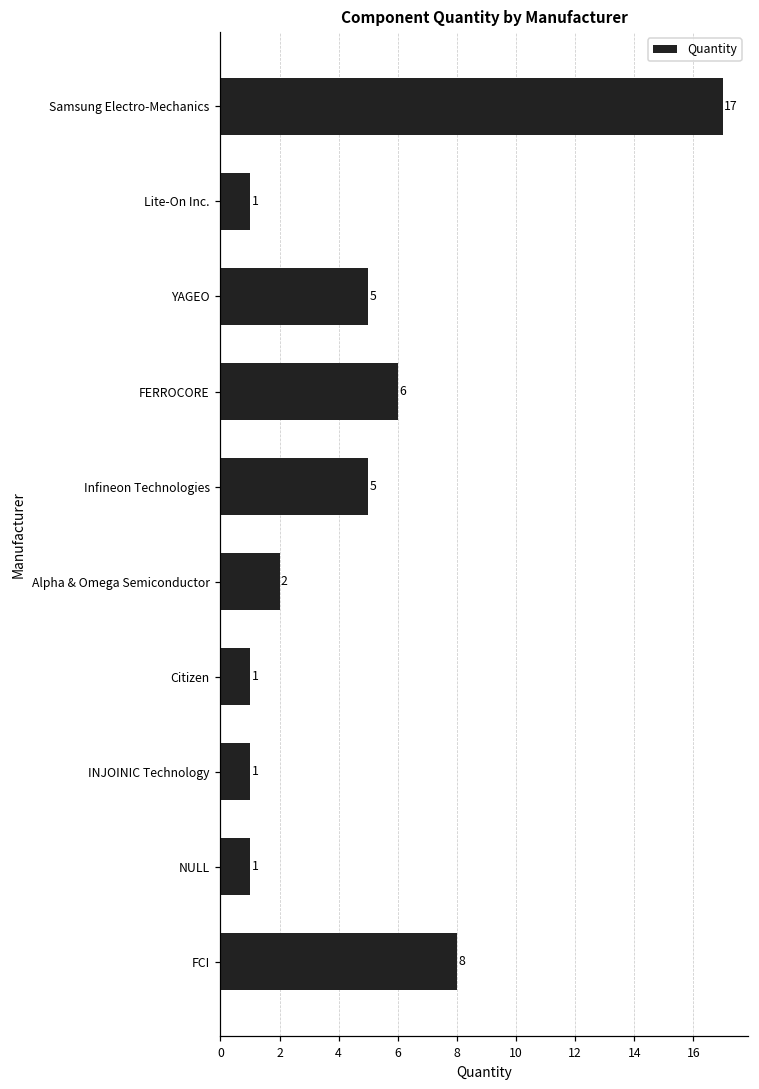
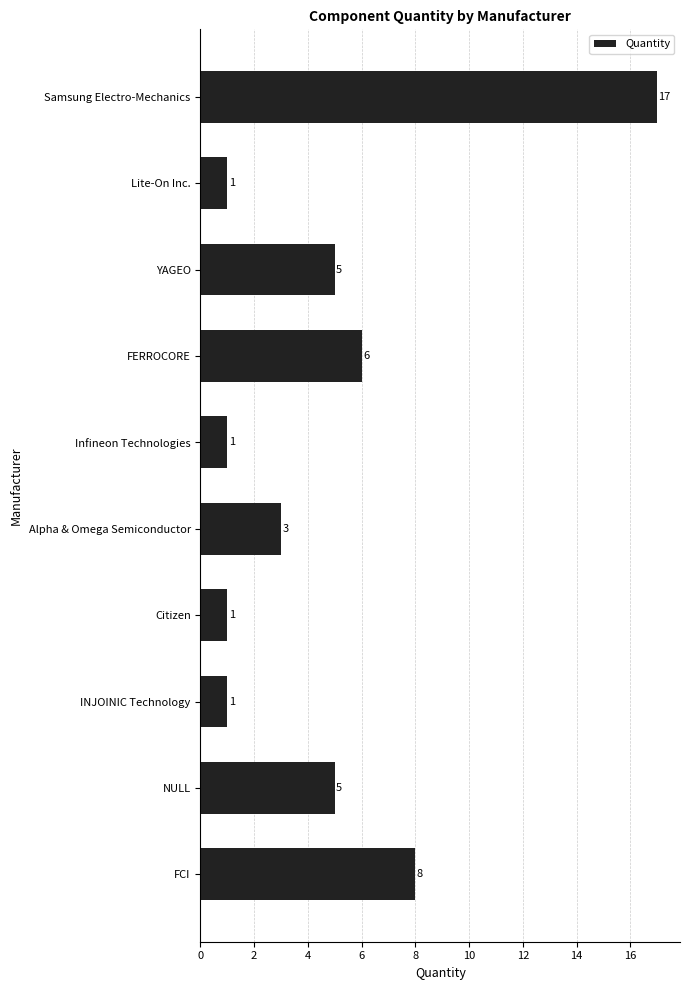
Infineon Technologies: 5 -> 1
Alpha & Omega Semiconductor: 2 -> 3
NULL: 1 -> 5
